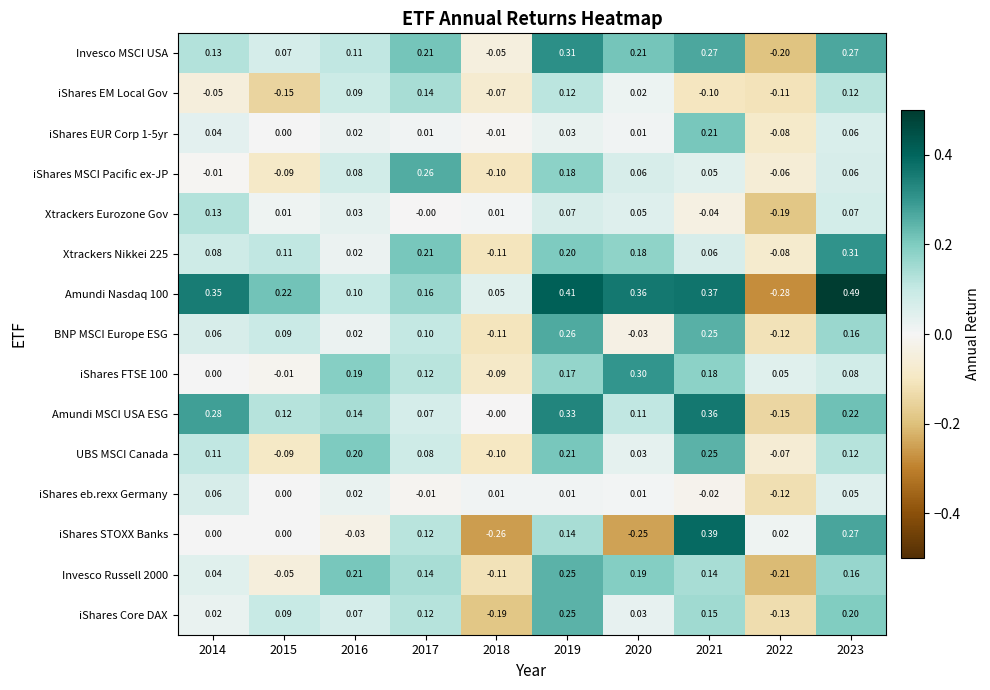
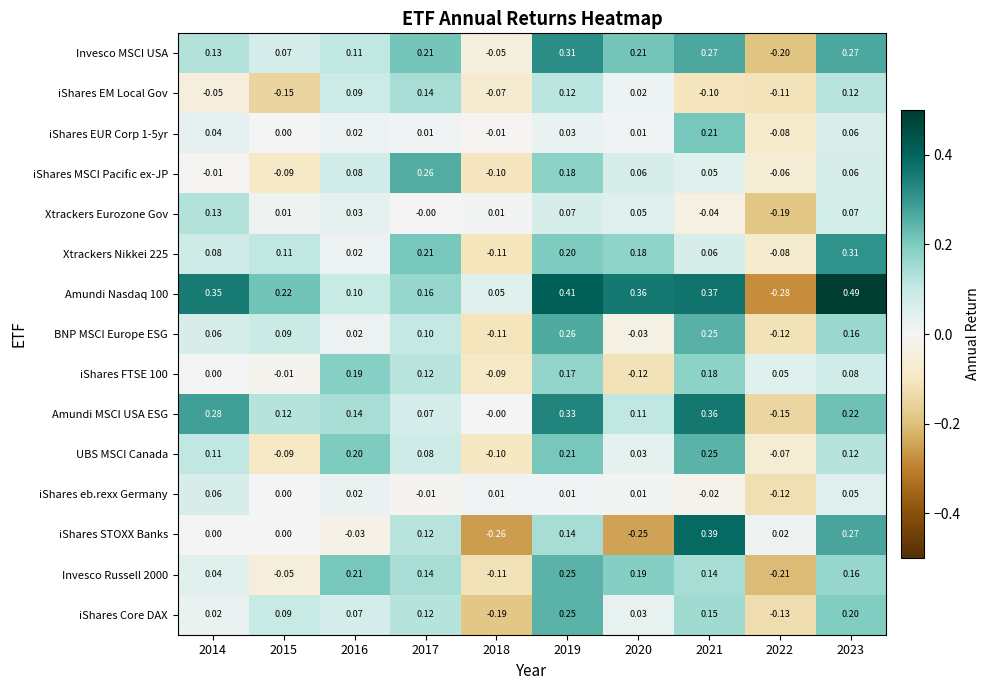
iShares FTSE 100, 2020: 0.30 -> -0.12
